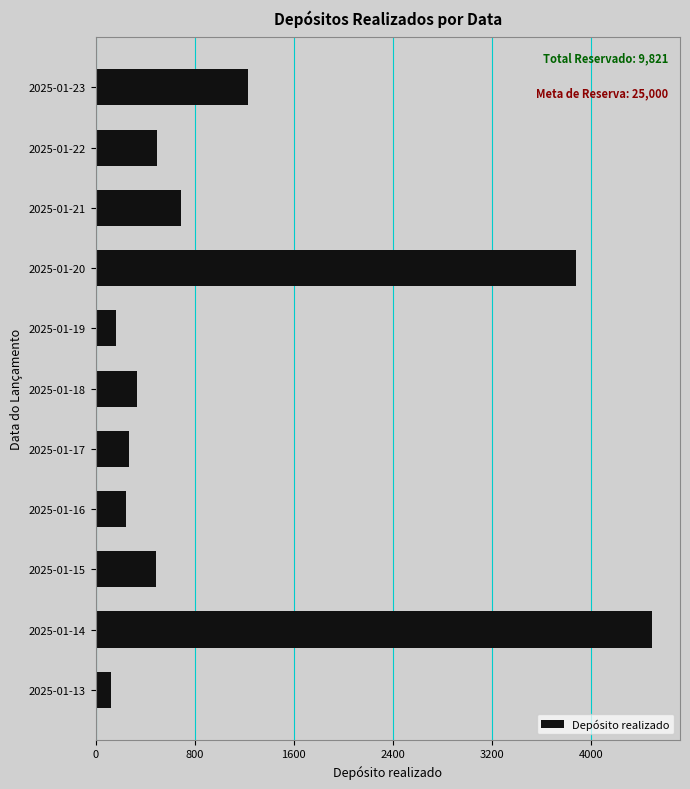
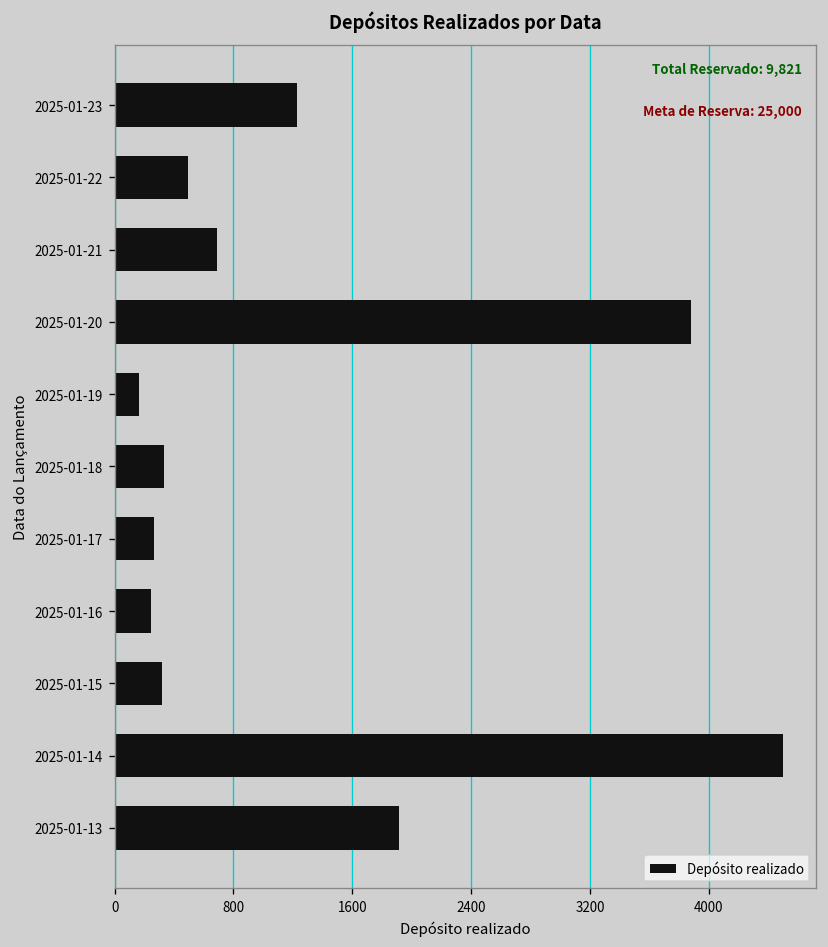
2025-01-15: 490 -> 320
2025-01-13: 130 -> 1920
